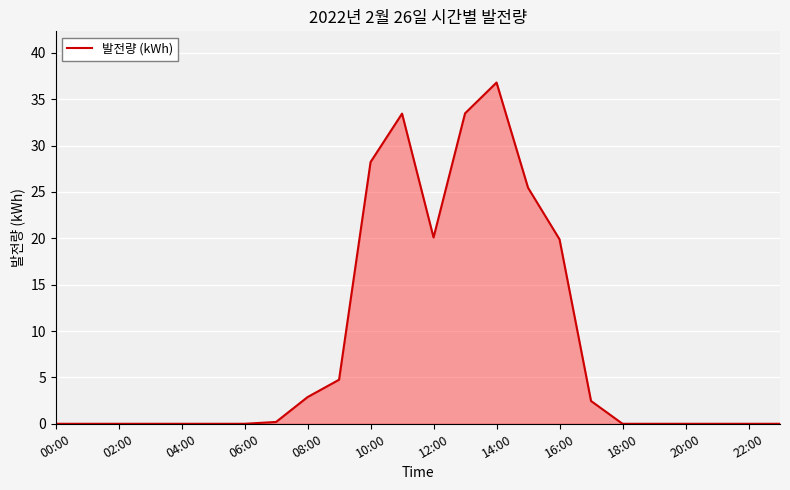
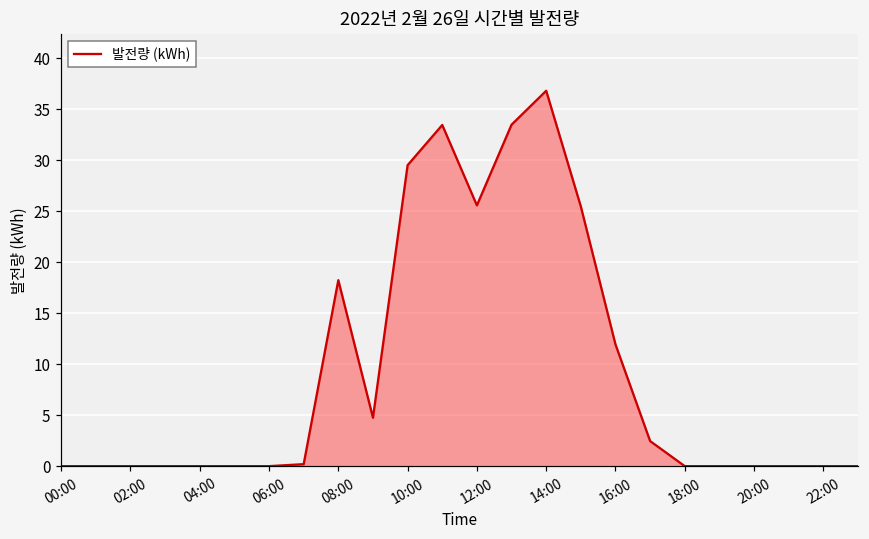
08:00: 3 -> 18
10:00: 28 -> 30
12:00: 20 -> 26
16:00: 20 -> 12
